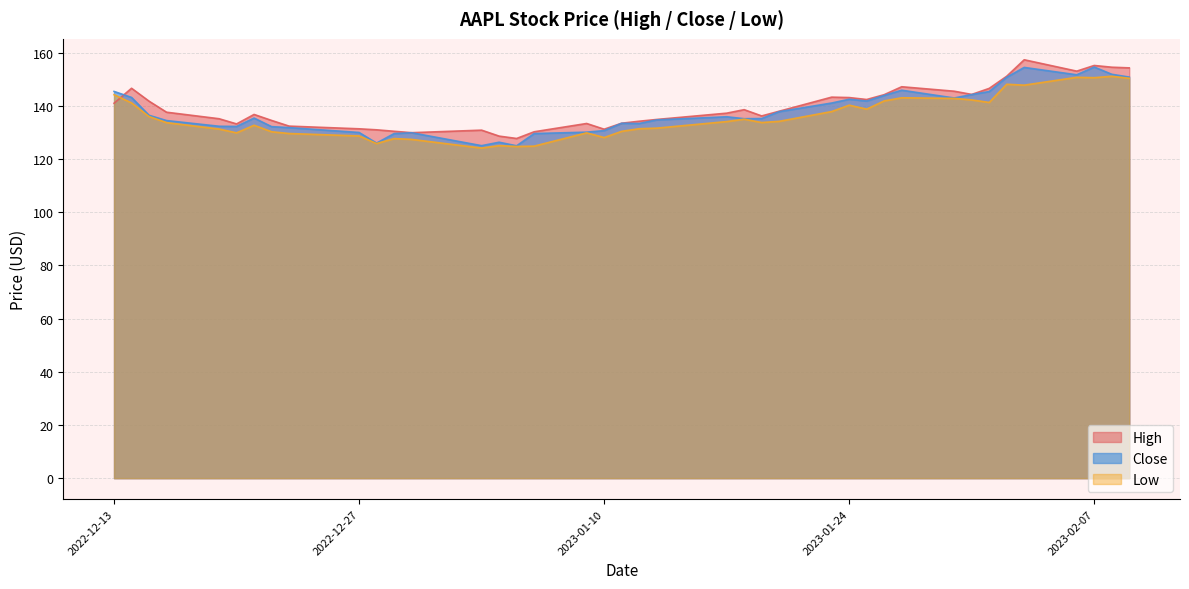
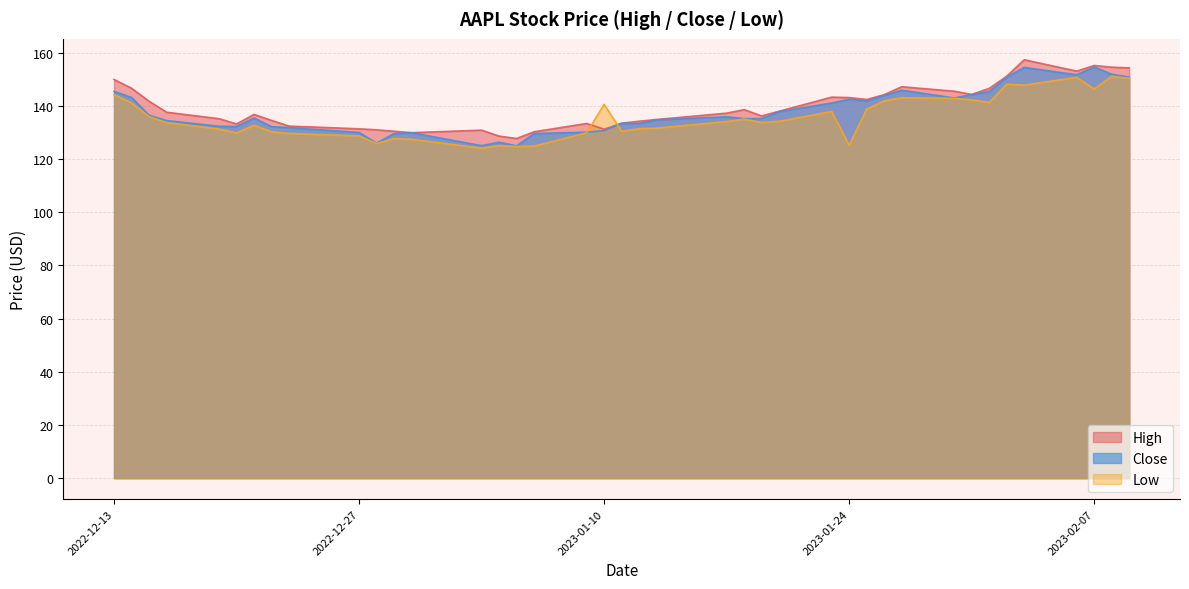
High, 2022-12-13: 141 -> 150
Low, 2023-01-10: 128 -> 141
Low, 2023-01-24: 140 -> 125
Low, 2023-02-07: 151 -> 146
